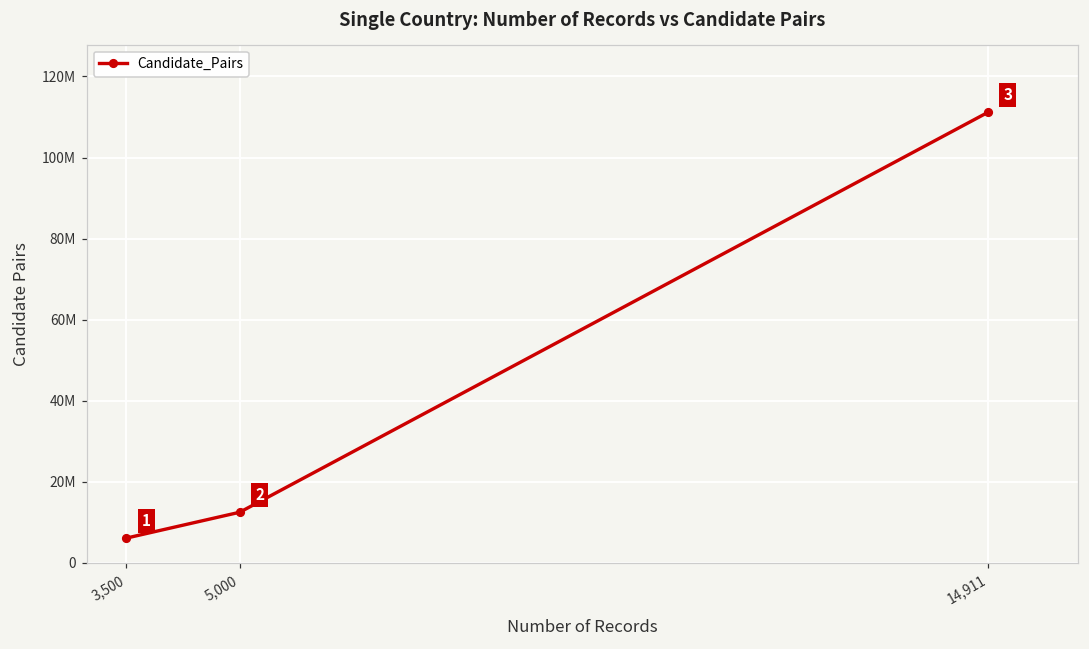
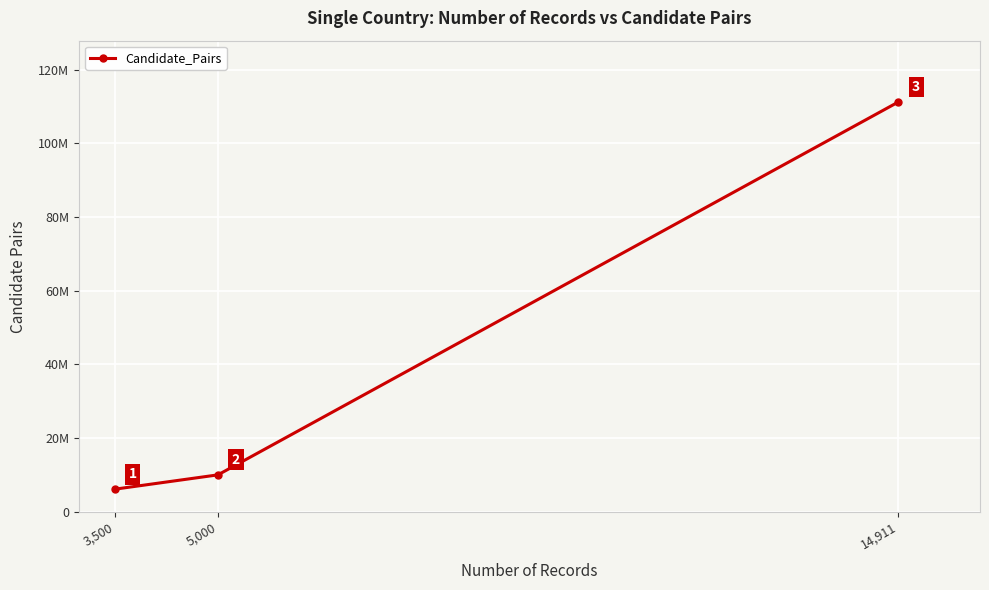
5,000: 12000000 -> 10000000
